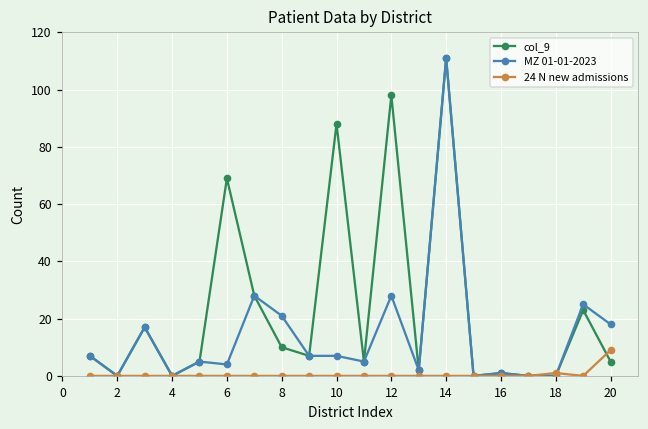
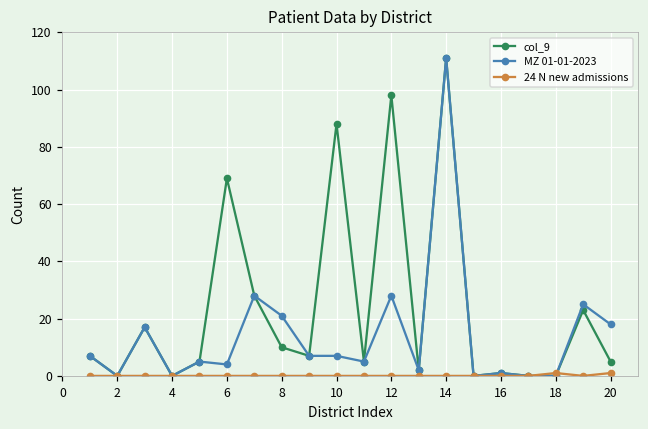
24 N new admissions, 20: 9 -> 1
